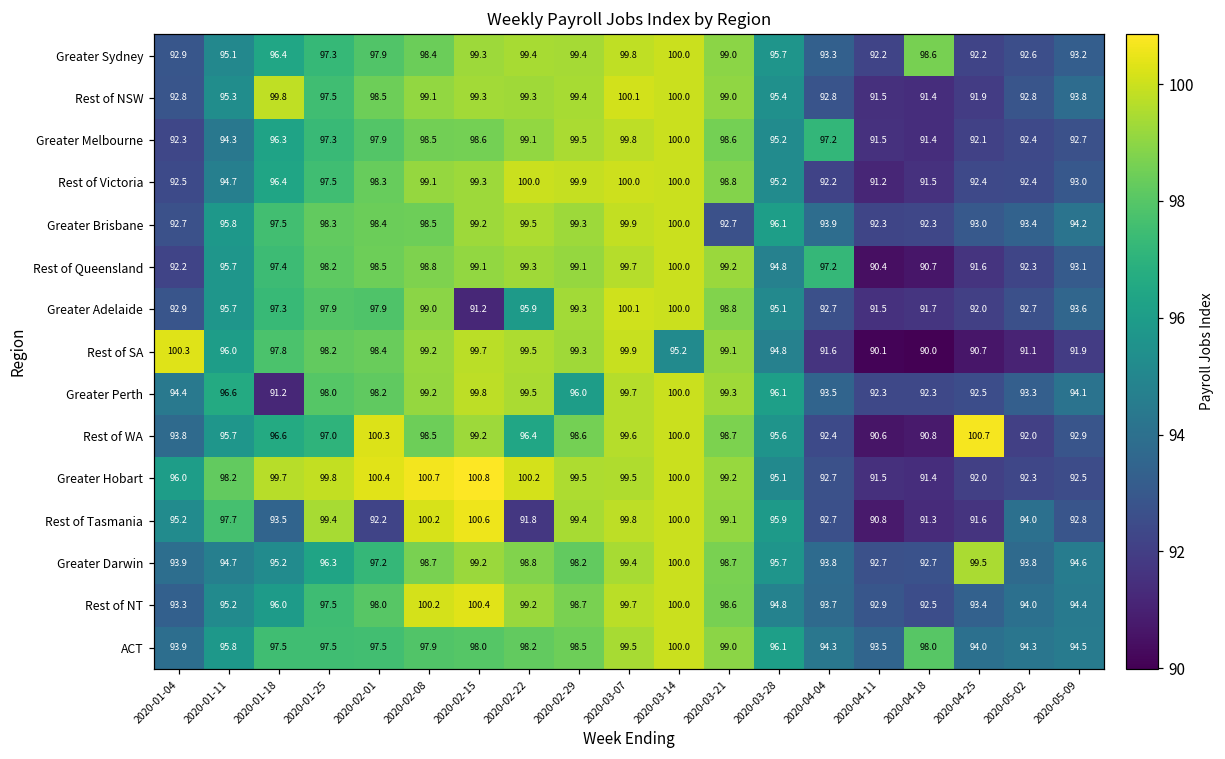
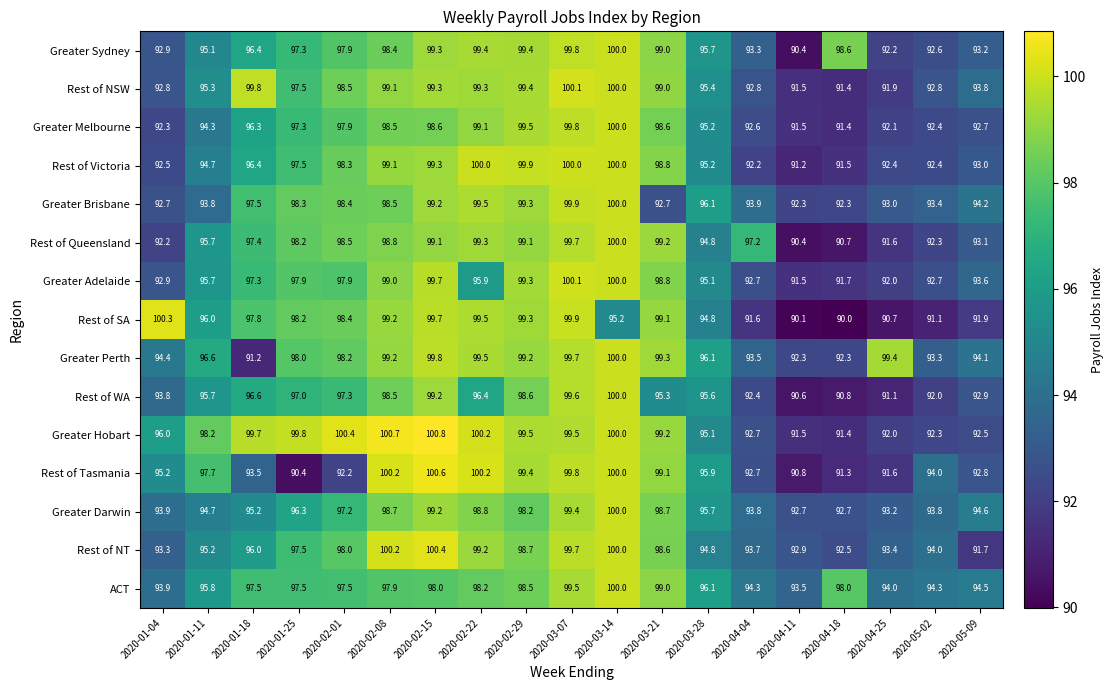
Greater Sydney, 2020-04-11: 92.2 -> 90.4
Greater Melbourne, 2020-04-04: 97.2 -> 92.6
Greater Brisbane, 2020-01-11: 95.8 -> 93.8
Greater Adelaide, 2020-02-15: 91.2 -> 99.7
Greater Perth, 2020-02-29: 96.0 -> 99.2
Greater Perth, 2020-04-25: 92.5 -> 99.4
Rest of WA, 2020-02-01: 100.3 -> 97.3
Rest of WA, 2020-03-21: 98.7 -> 95.3
Rest of WA, 2020-04-25: 100.7 -> 91.1
Rest of Tasmania, 2020-01-25: 99.4 -> 90.4
Rest of Tasmania, 2020-02-22: 91.8 -> 100.2
Greater Darwin, 2020-04-25: 99.5 -> 93.2
Rest of NT, 2020-05-09: 94.4 -> 91.7
